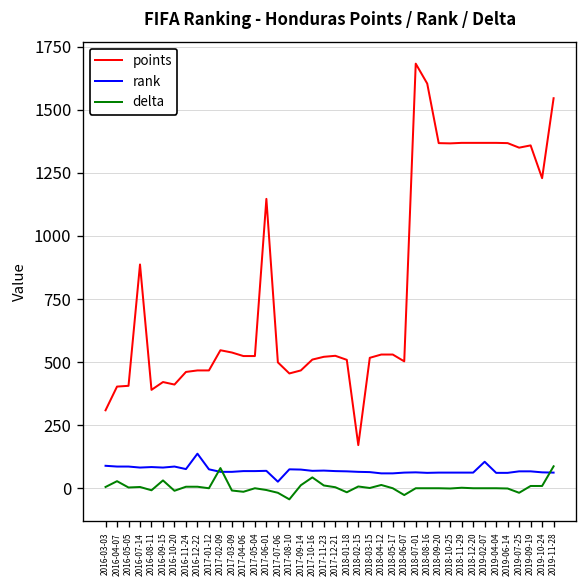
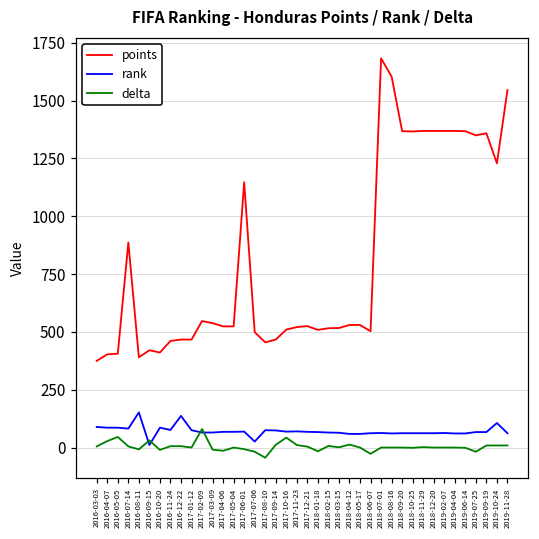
points, 2016-03-03: 310 -> 380
delta, 2016-05-05: 0 -> 50
rank, 2016-08-11: 80 -> 150
rank, 2016-09-15: 80 -> 10
points, 2018-02-15: 170 -> 520
rank, 2019-02-07: 110 -> 60
rank, 2019-10-24: 60 -> 110
delta, 2019-11-28: 90 -> 10
